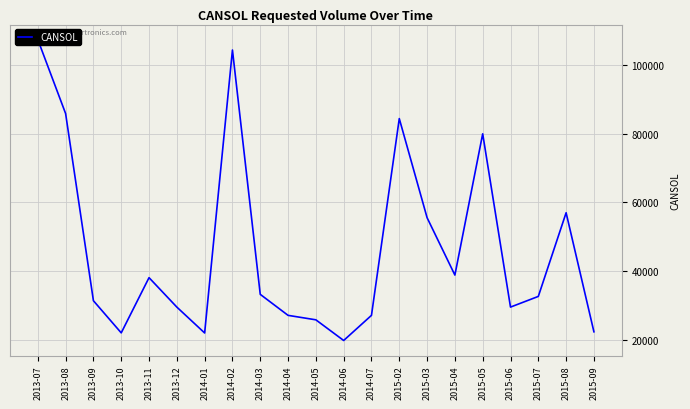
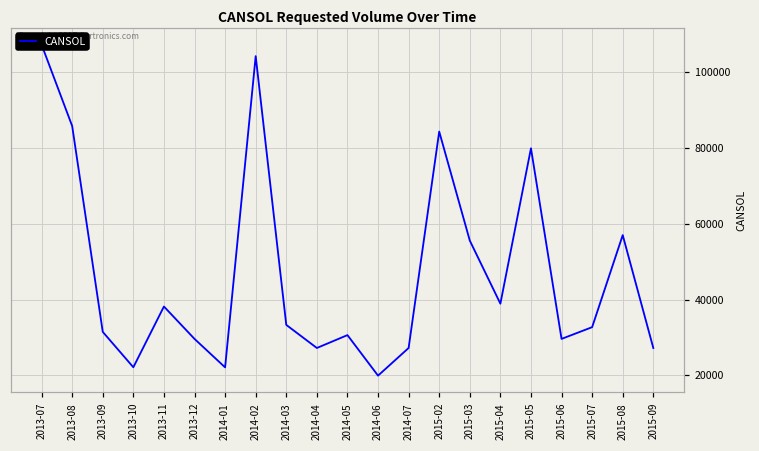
2014-05: 26000 -> 31000
2015-09: 22000 -> 27000
